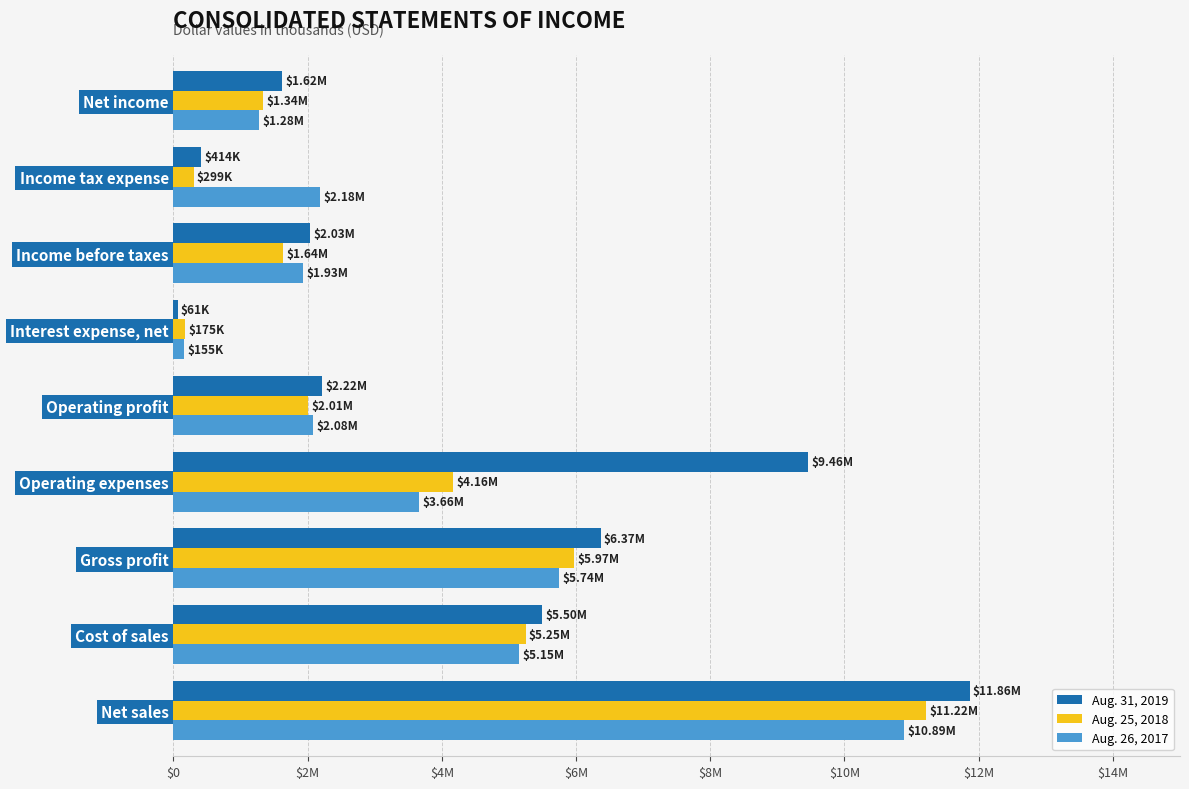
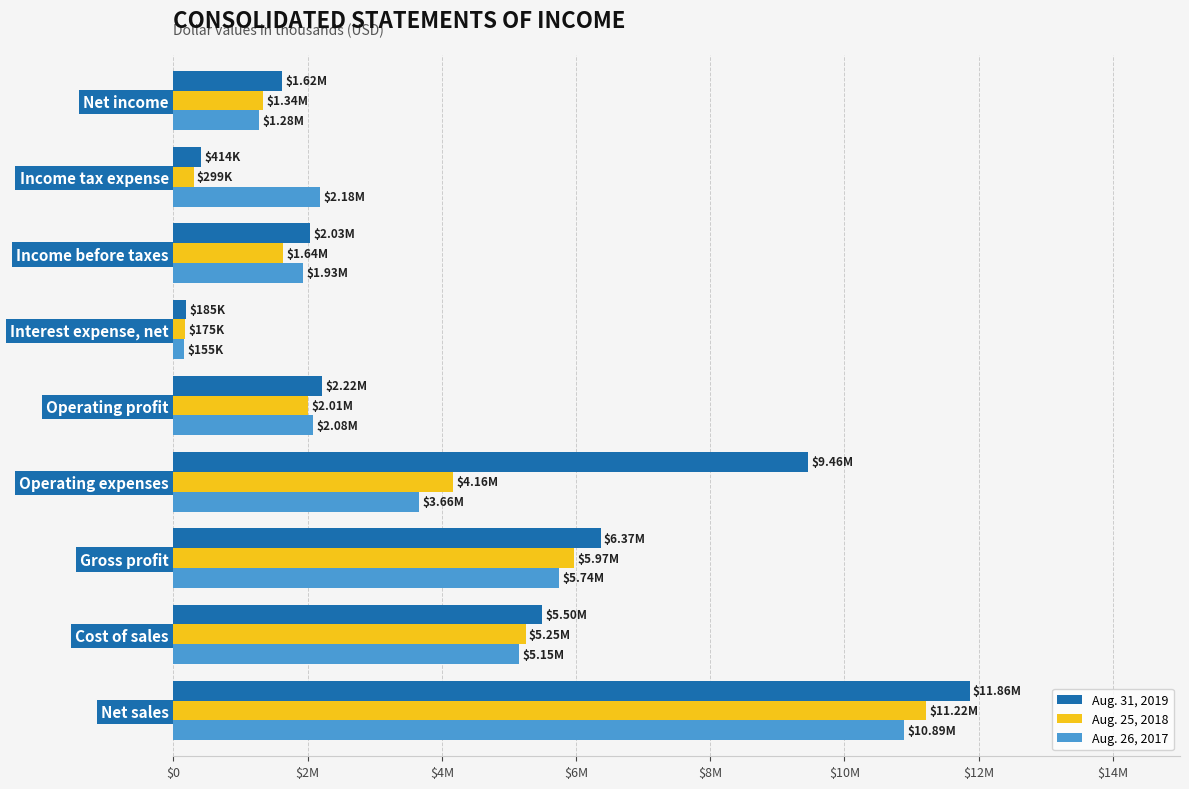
Aug. 31, 2019, Interest expense, net: $61K -> $185K
